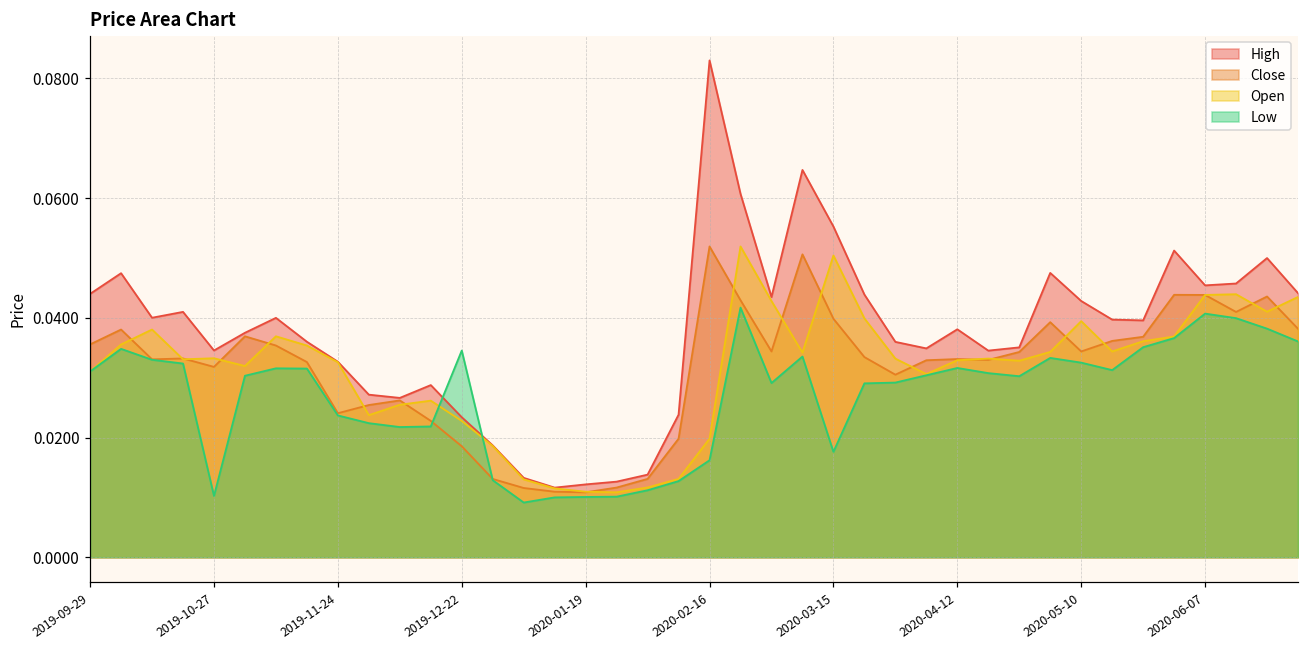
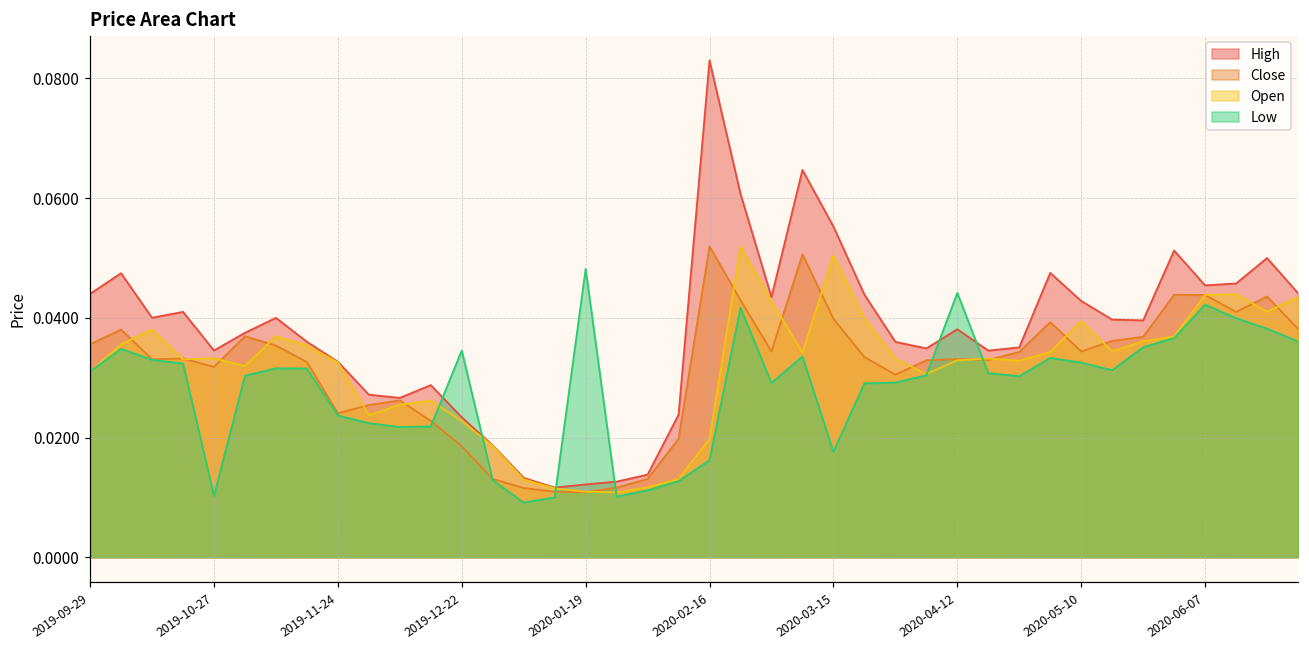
Low, 2020-01-19: 0.010 -> 0.048
Low, 2020-04-12: 0.032 -> 0.044
Low, 2020-06-07: 0.041 -> 0.042
